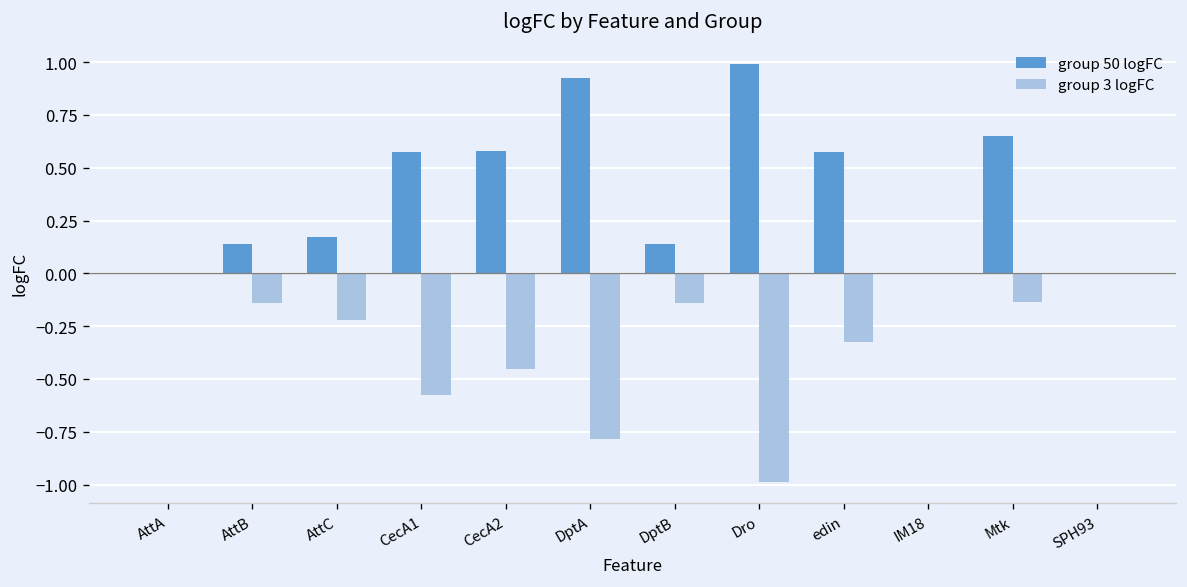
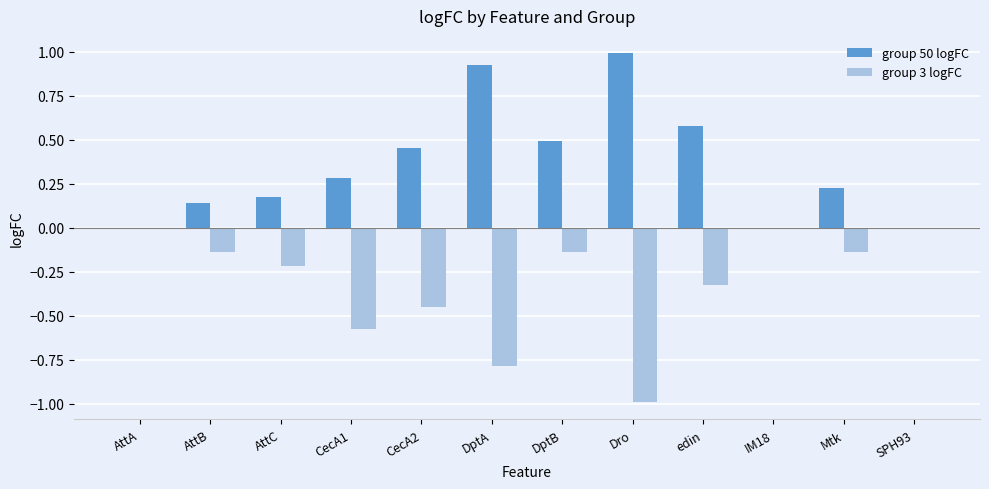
group 50 logFC, CecA1: 0.58 -> 0.28
group 50 logFC, CecA2: 0.58 -> 0.45
group 50 logFC, DptB: 0.14 -> 0.49
group 50 logFC, Mtk: 0.65 -> 0.23
